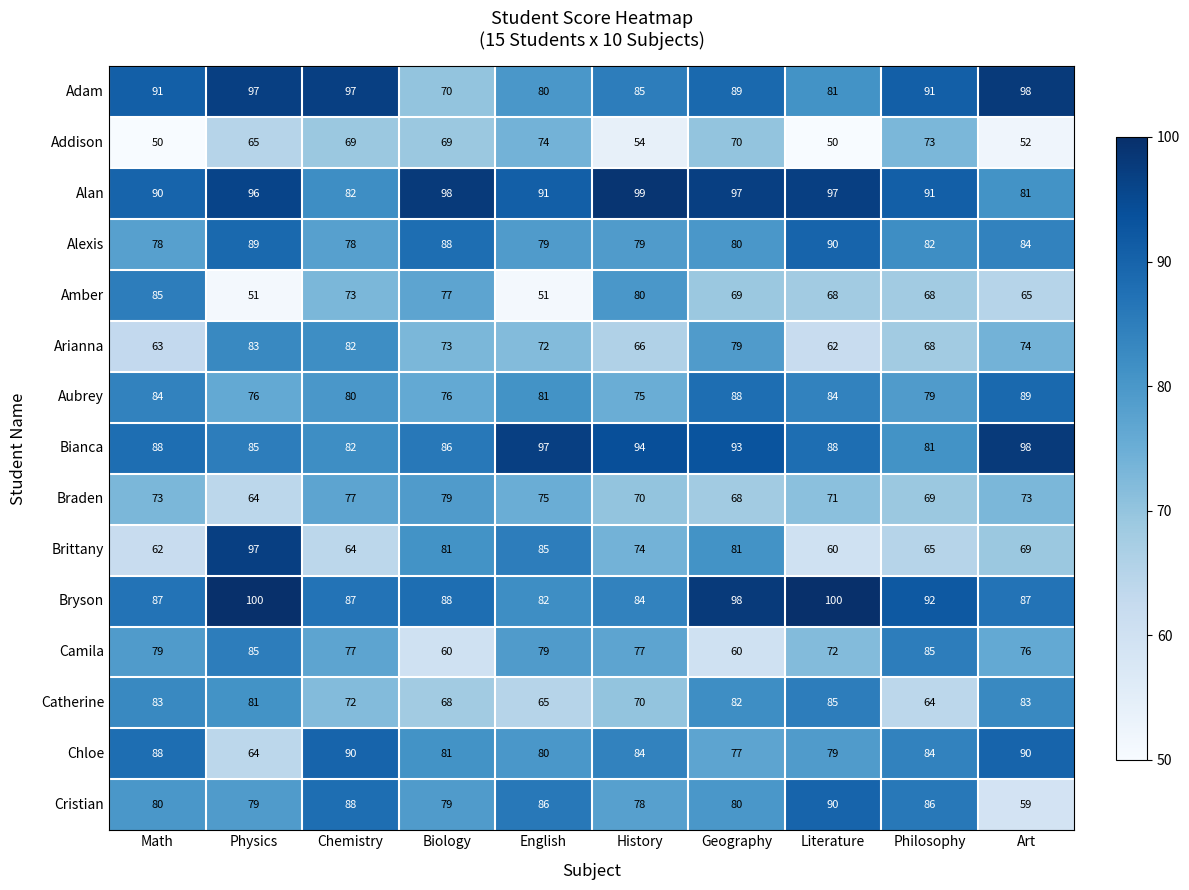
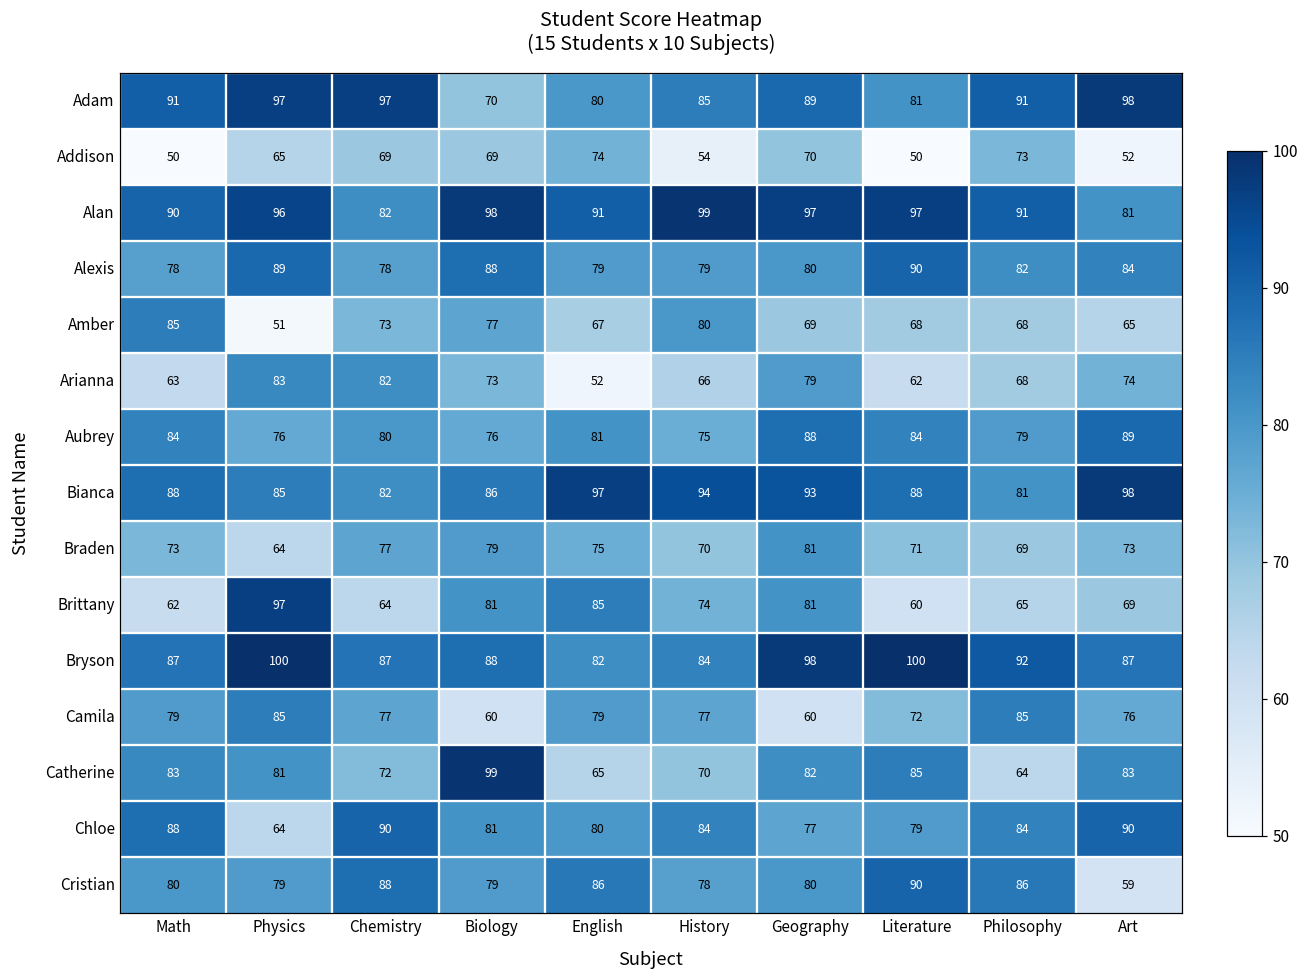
Amber, English: 51 -> 67
Arianna, English: 72 -> 52
Braden, Geography: 68 -> 81
Catherine, Biology: 68 -> 99
